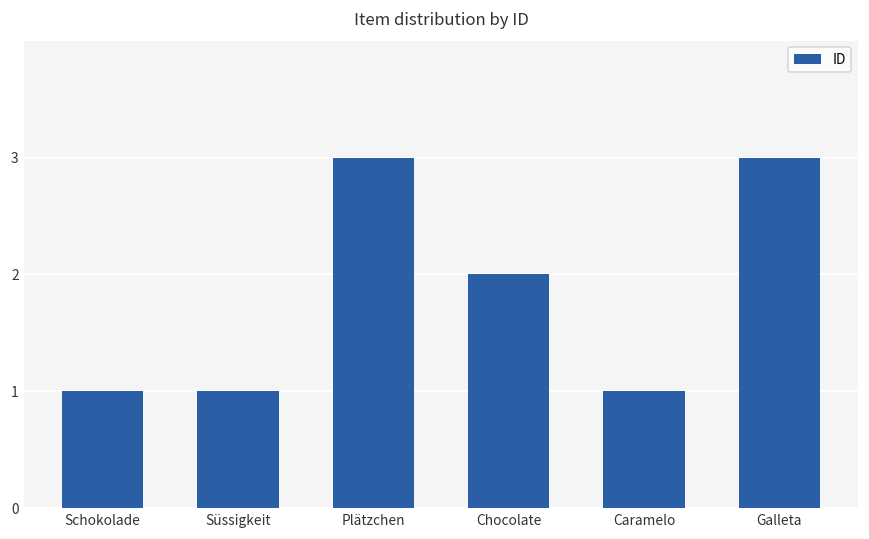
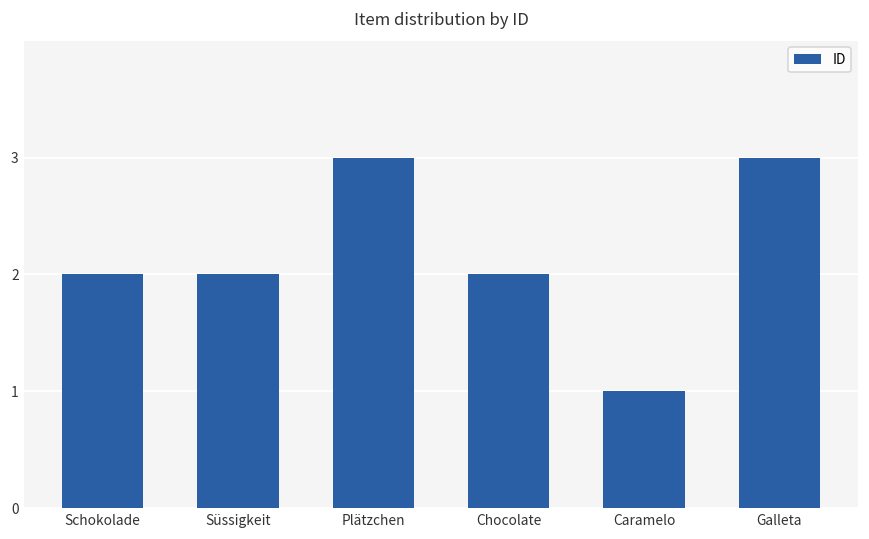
Schokolade: 1 -> 2
Süssigkeit: 1 -> 2
